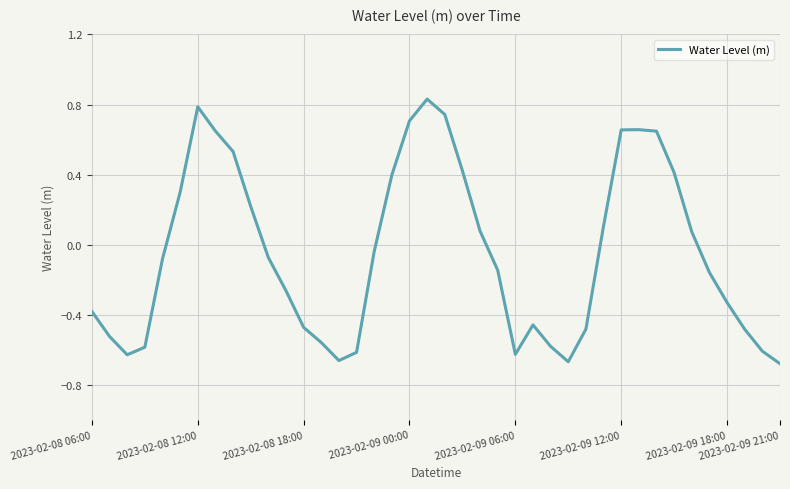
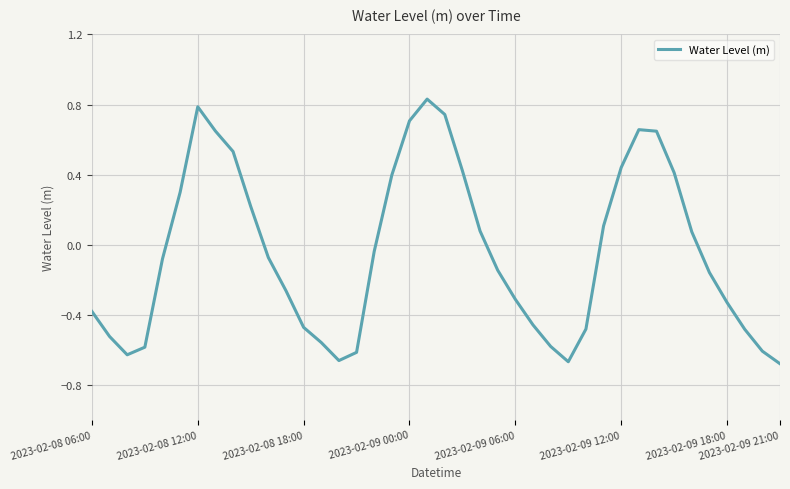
2023-02-09 06:00: -0.63 -> -0.31
2023-02-09 12:00: 0.66 -> 0.44
